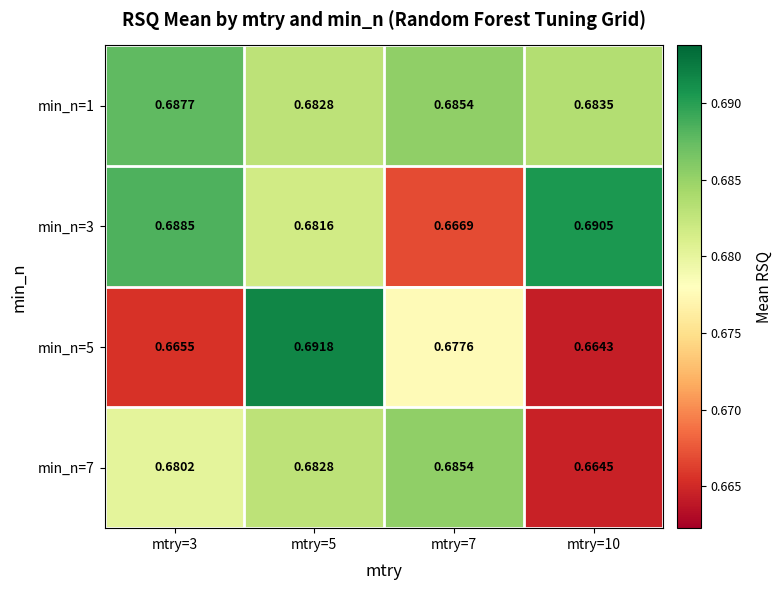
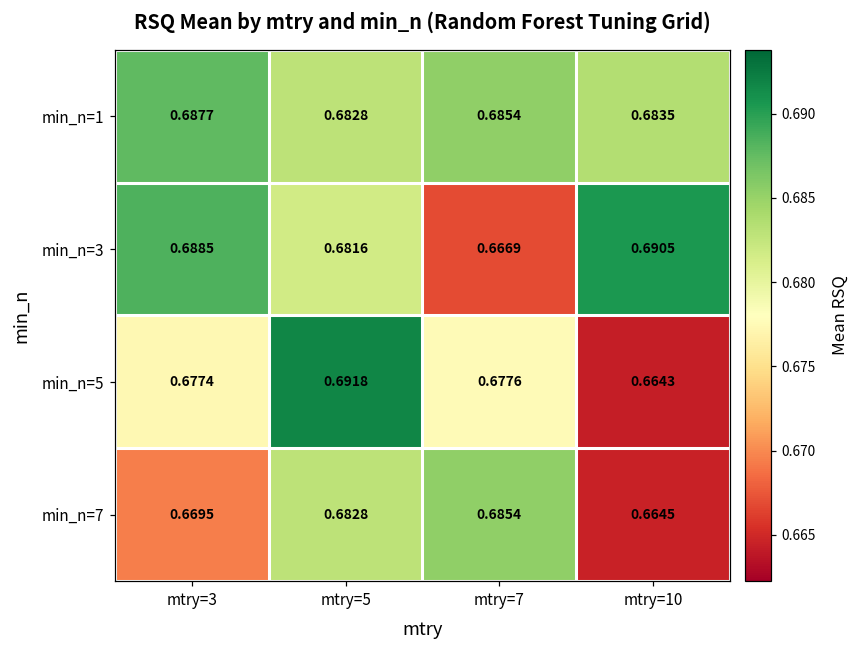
min_n=5, mtry=3: 0.6655 -> 0.6774
min_n=7, mtry=3: 0.6802 -> 0.6695
